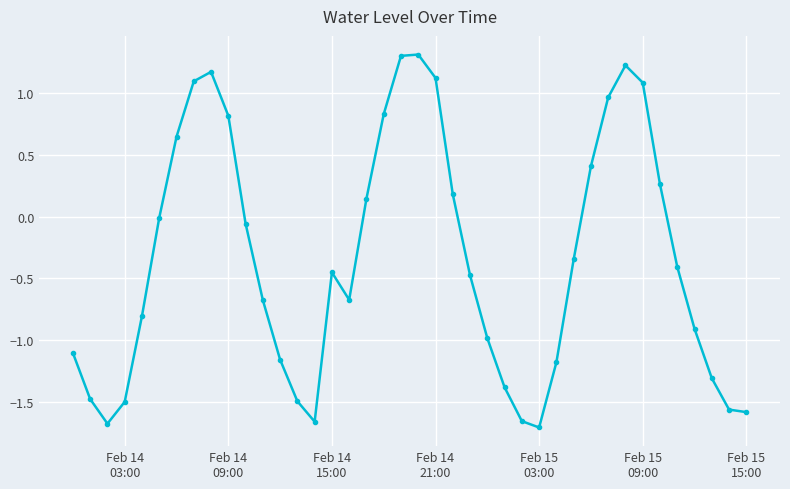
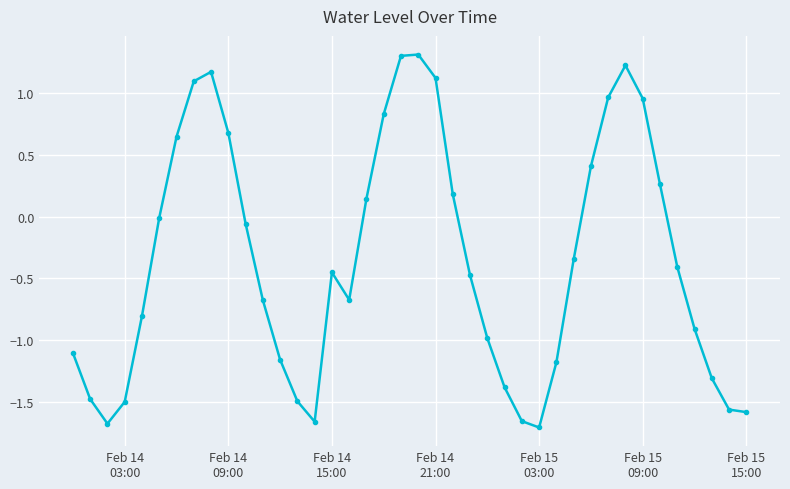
Feb 14 09:00: 0.82 -> 0.68
Feb 15 09:00: 1.09 -> 0.96
